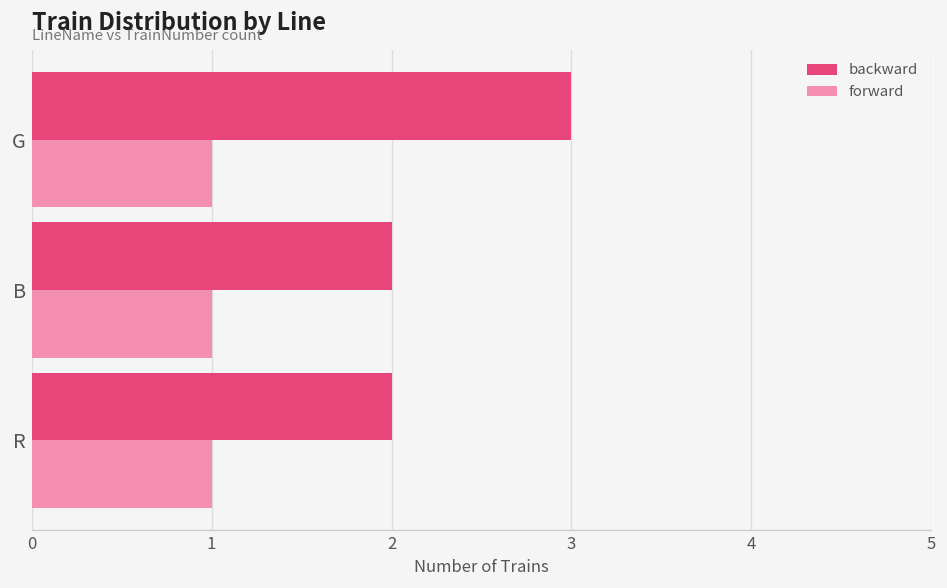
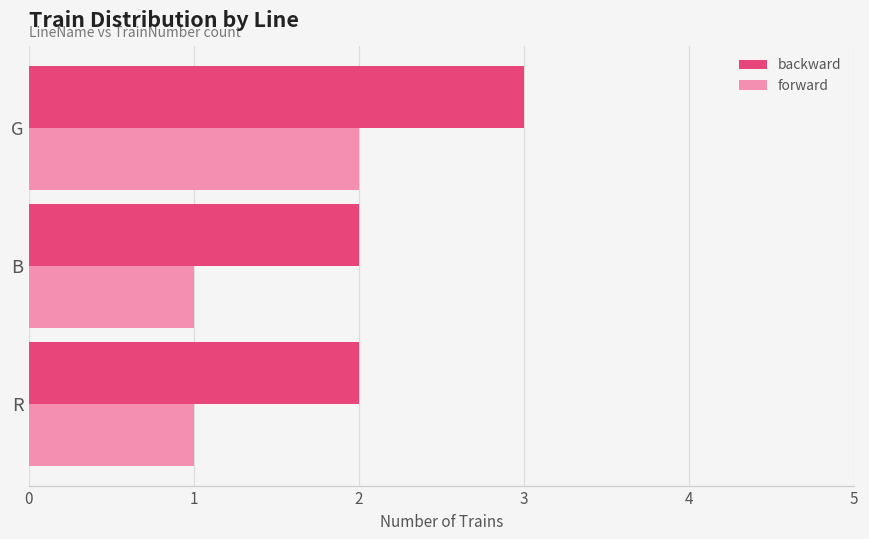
forward, G: 1 -> 2
